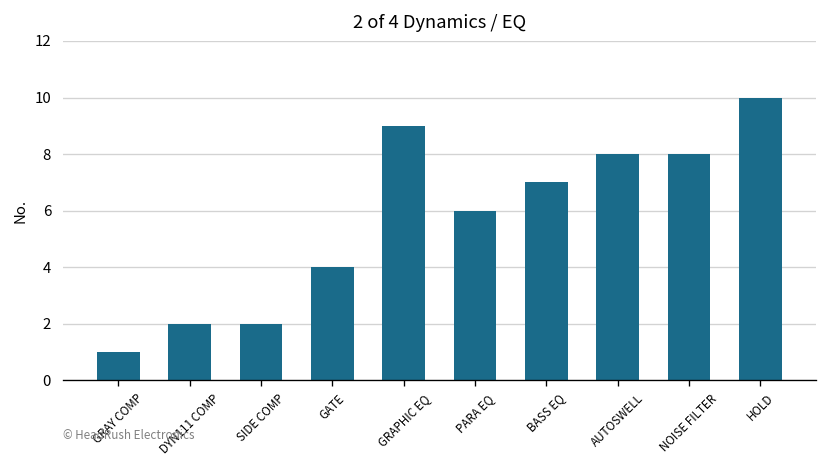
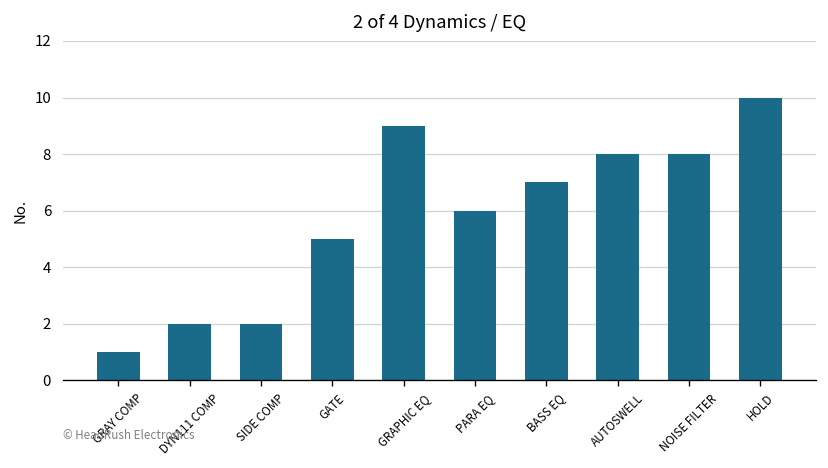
GATE: 4 -> 5
